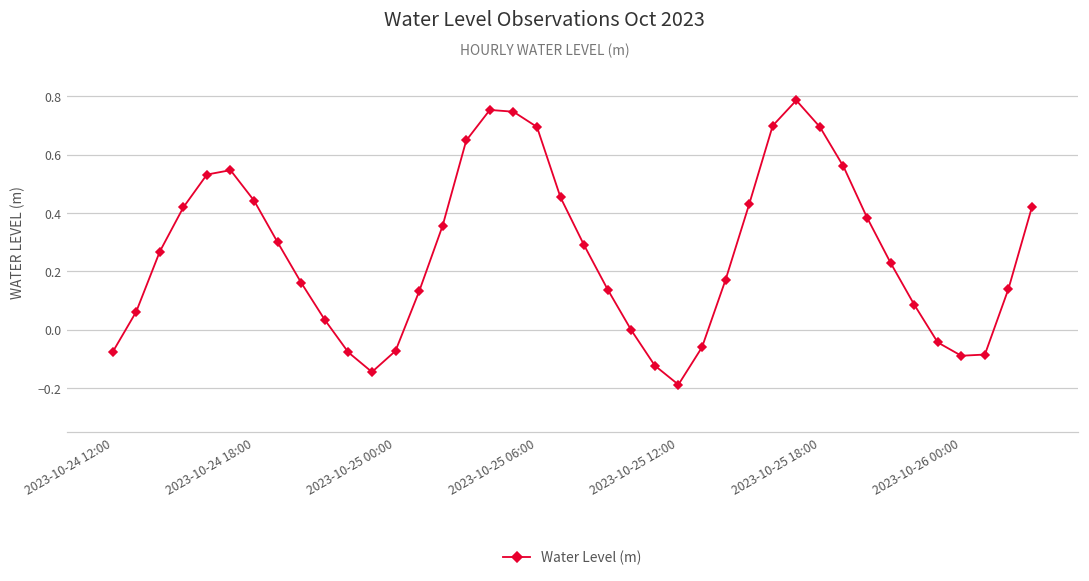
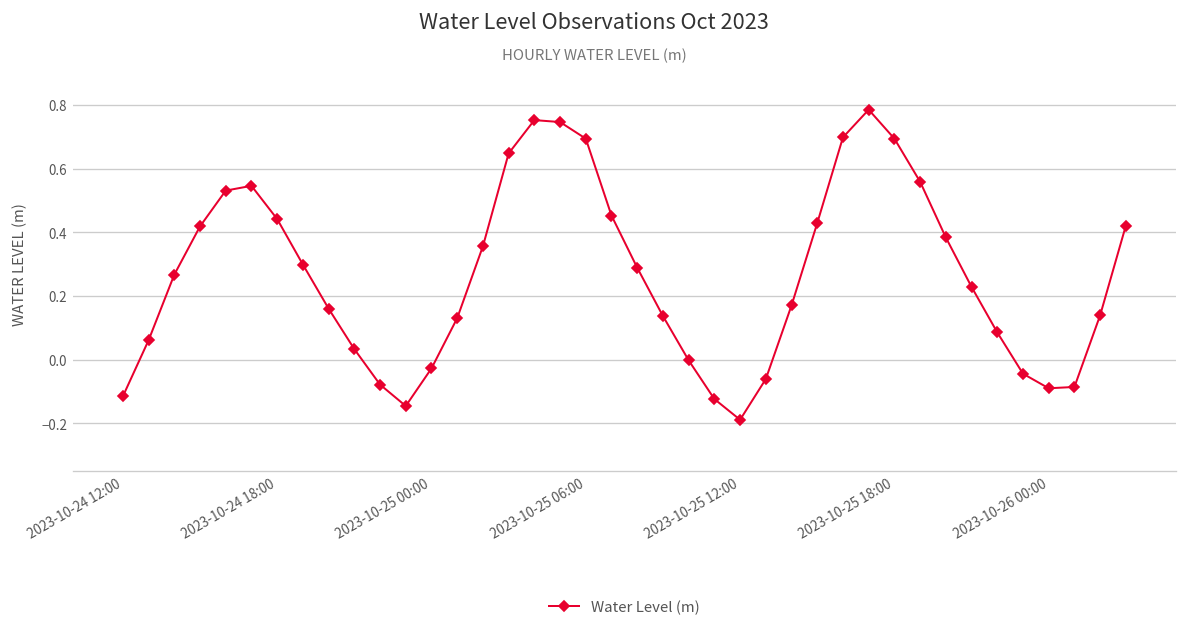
2023-10-24 12:00: -0.08 -> -0.12
2023-10-25 00:00: -0.07 -> -0.03
